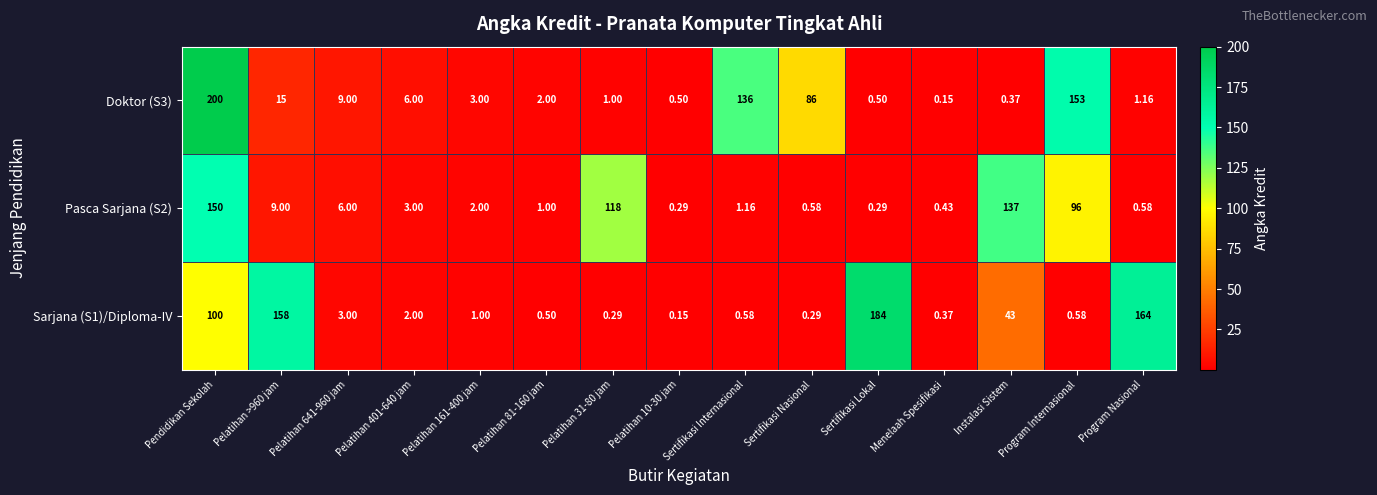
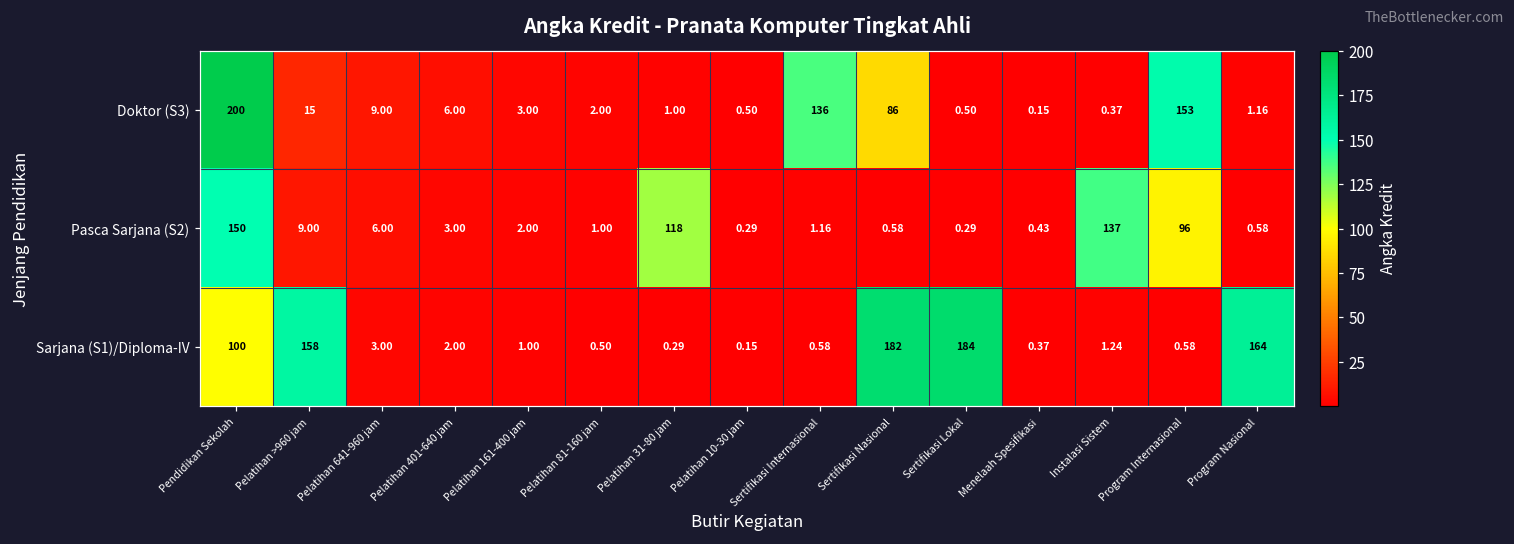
Sarjana (S1)/Diploma-IV, Sertifikasi Nasional: 0.29 -> 182
Sarjana (S1)/Diploma-IV, Instalasi Sistem: 43 -> 1.24
